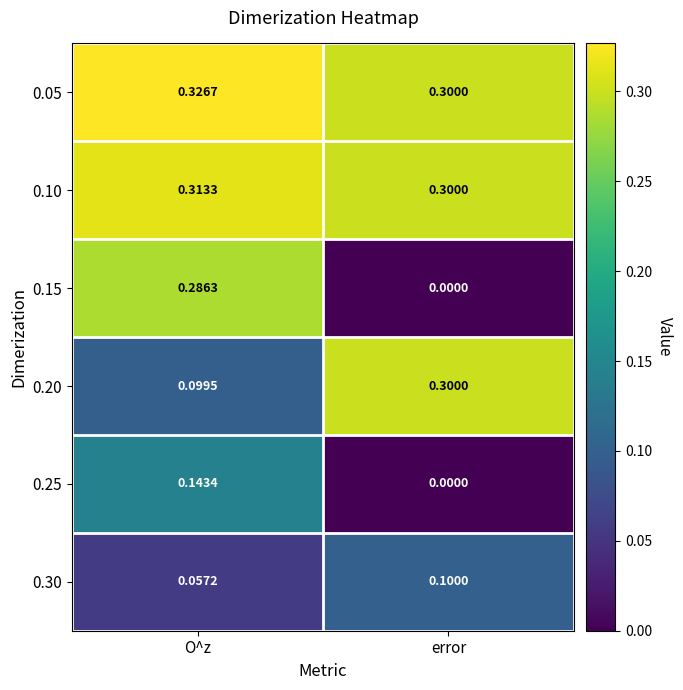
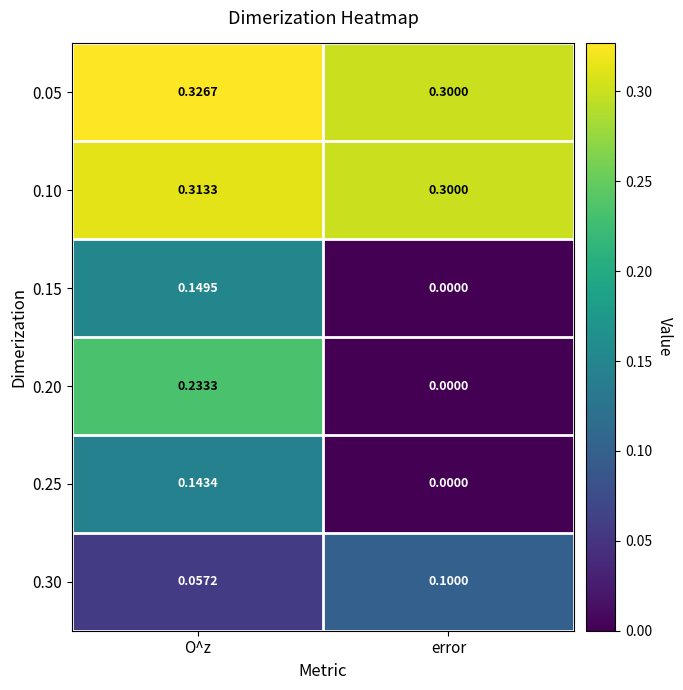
0.15, O^z: 0.2863 -> 0.1495
0.20, O^z: 0.0995 -> 0.2333
0.20, error: 0.3000 -> 0.0000
